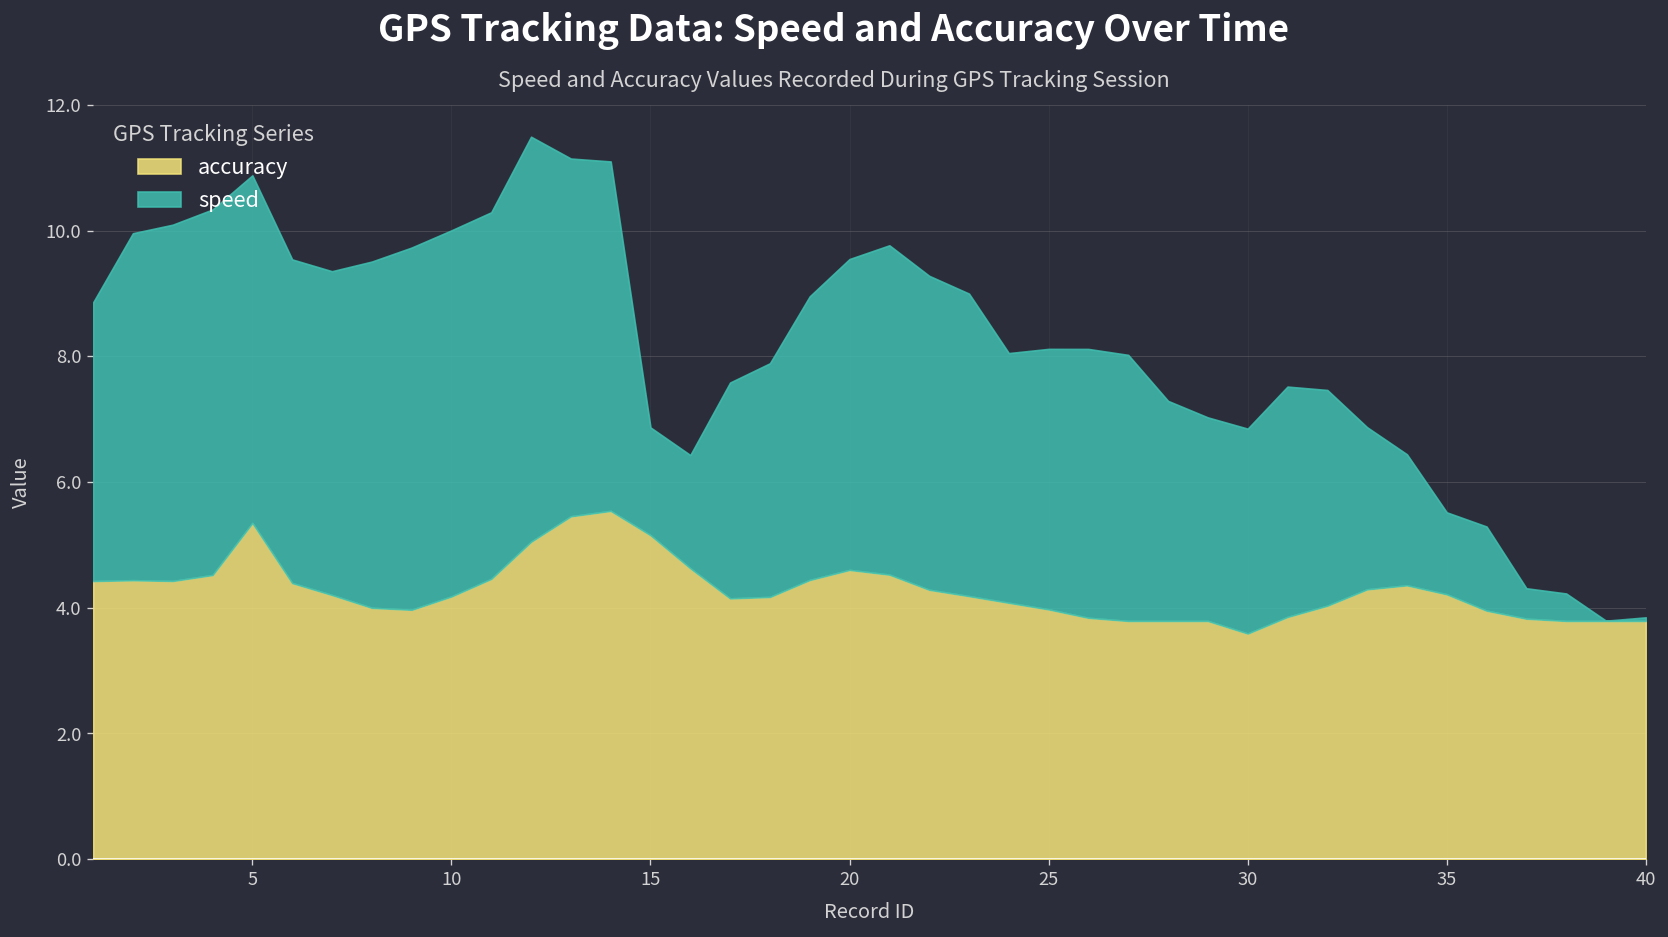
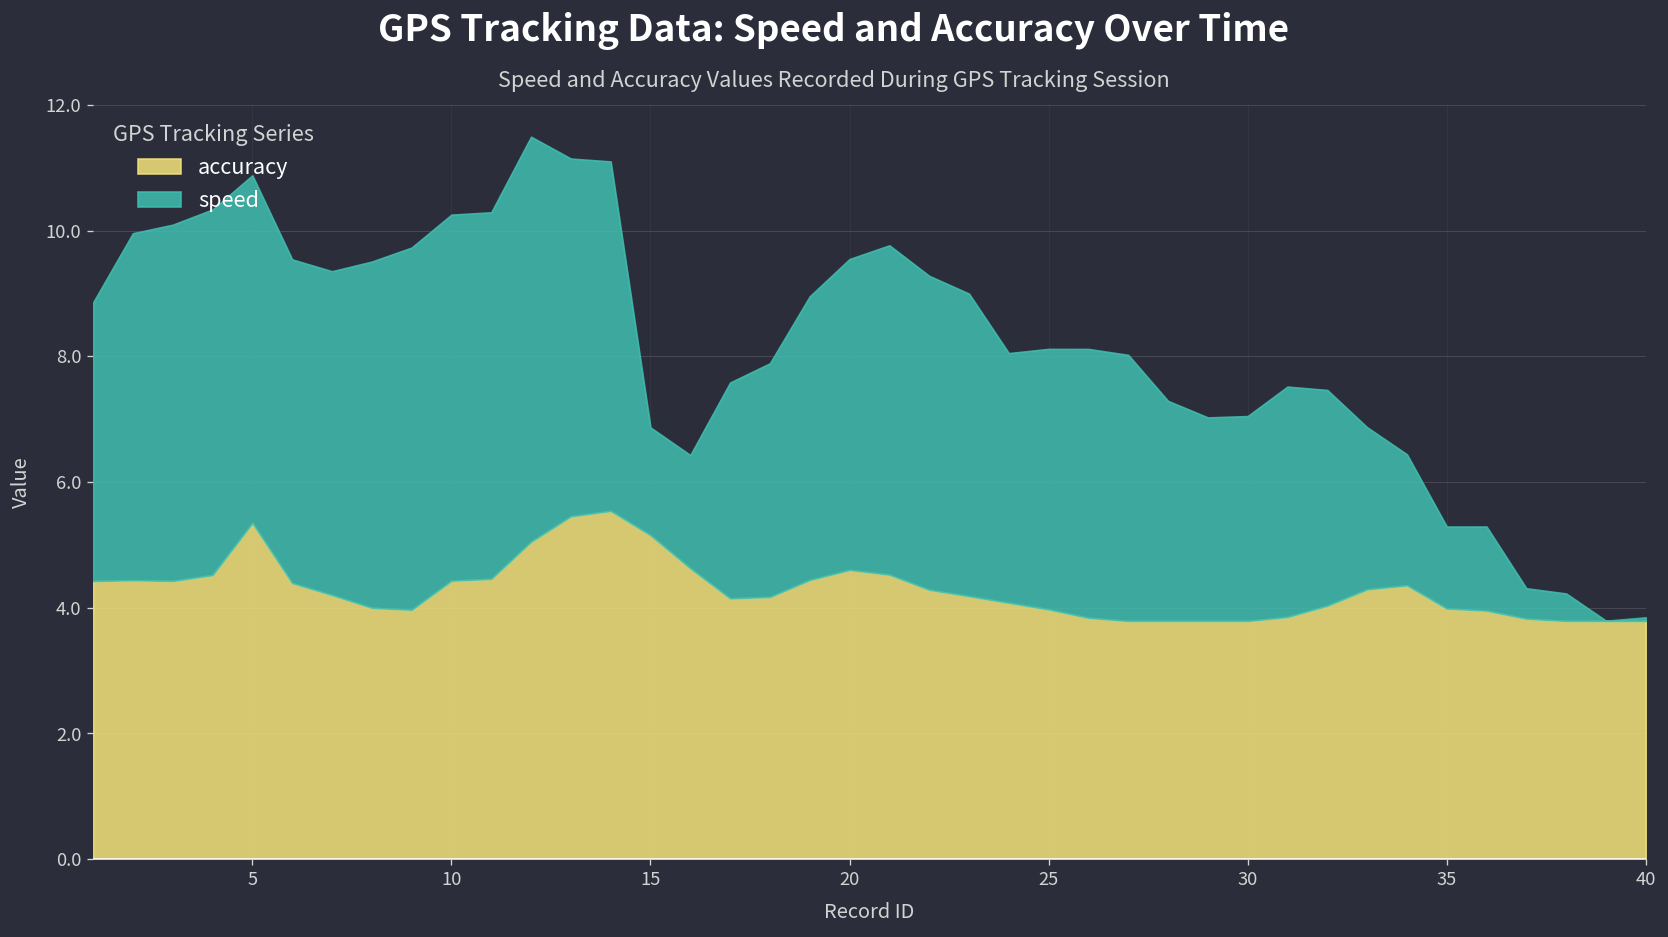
accuracy, 10: 4.2 -> 4.4
accuracy, 30: 3.6 -> 3.8
accuracy, 35: 4.2 -> 4.0
